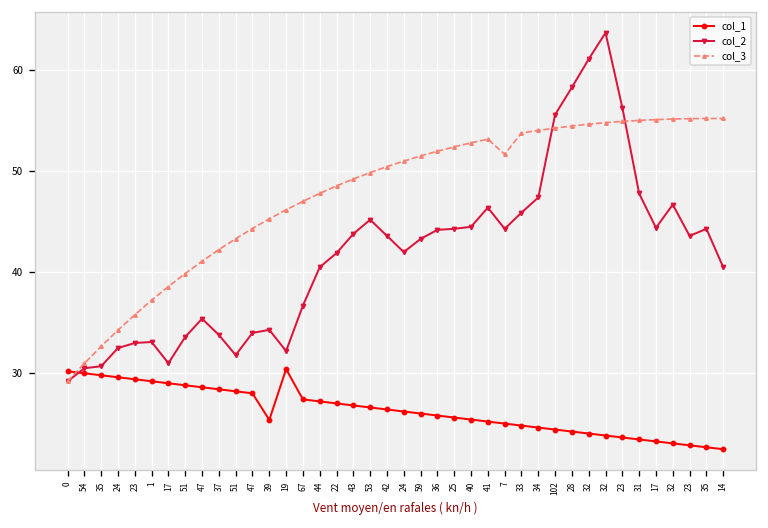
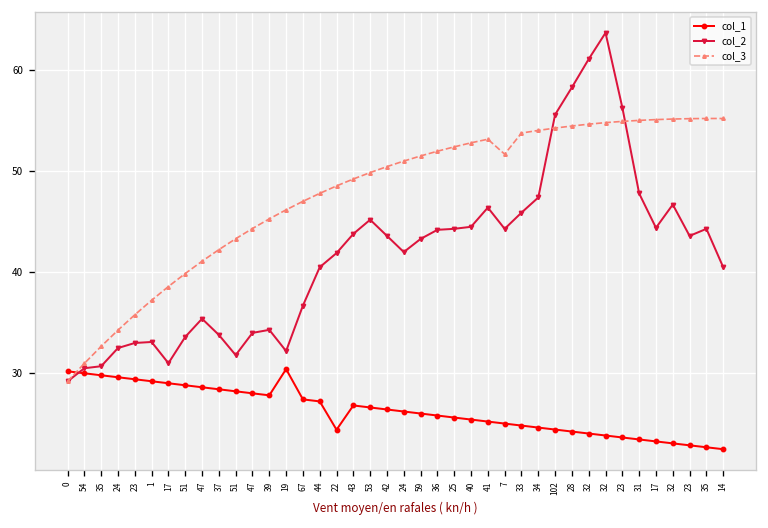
col_1, 39: 25 -> 28
col_1, 22: 27 -> 24
